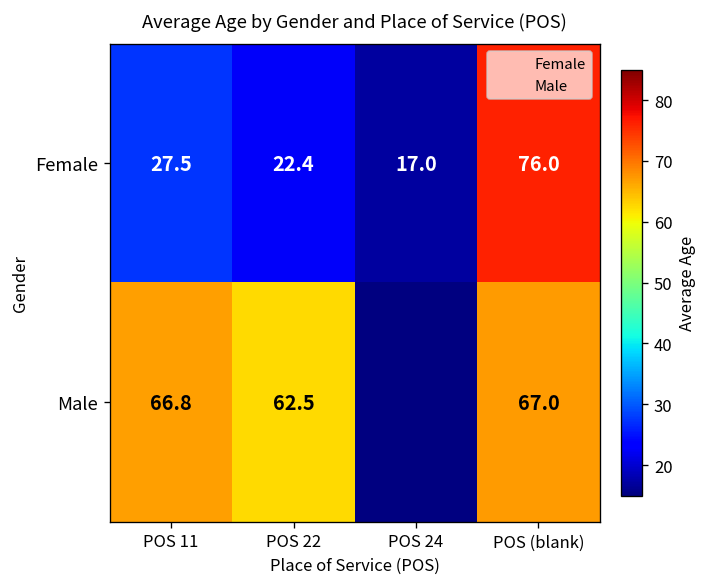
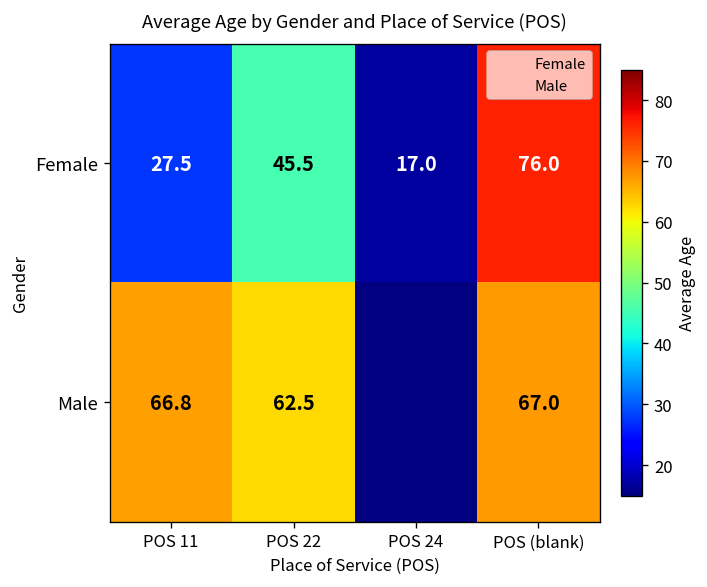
Female, POS 22: 22.4 -> 45.5
